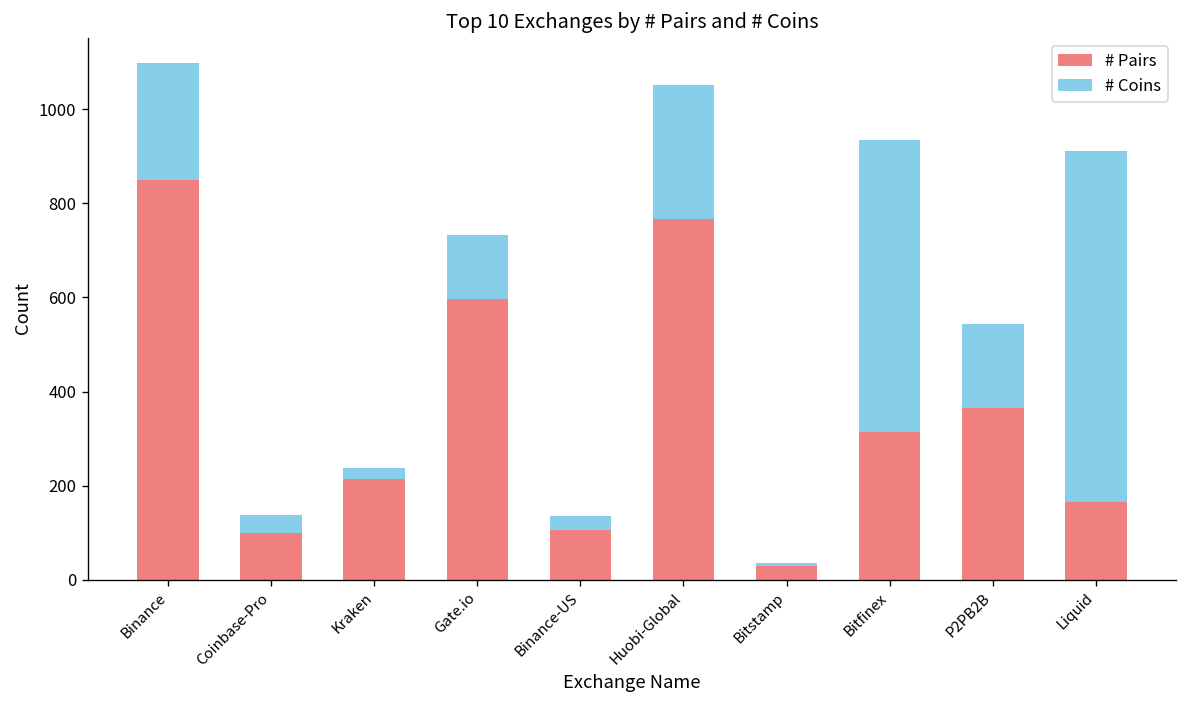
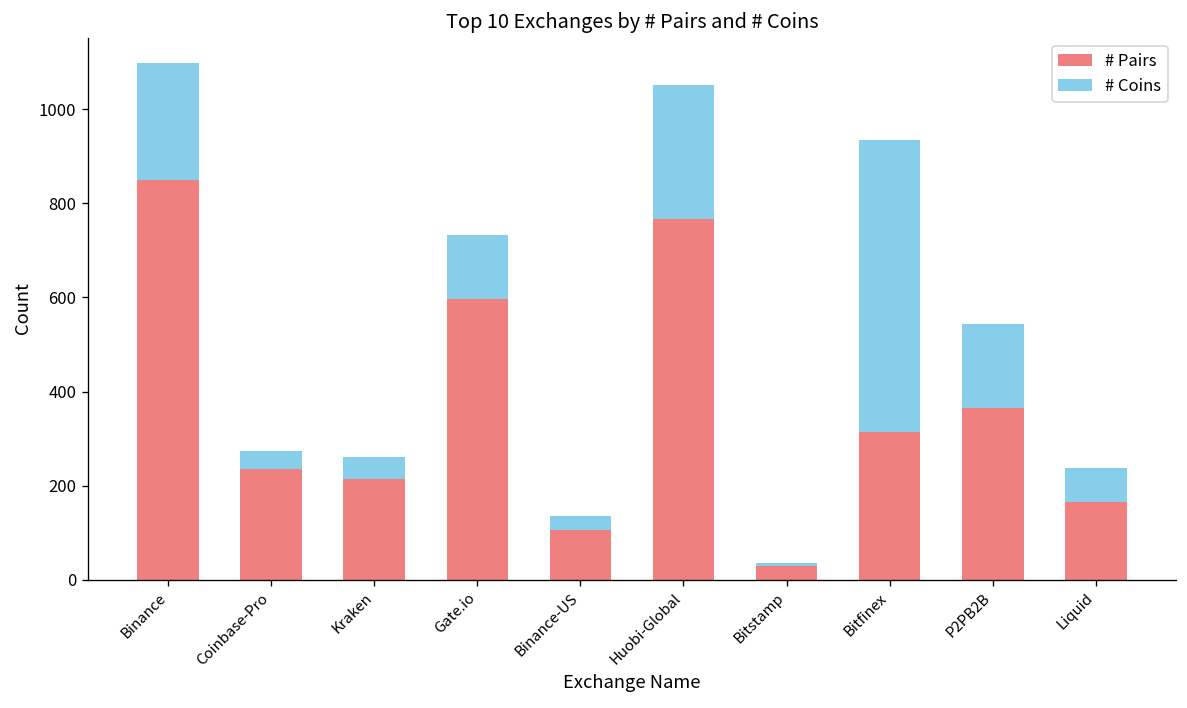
# Pairs, Coinbase-Pro: 100 -> 240
# Coins, Kraken: 20 -> 50
# Coins, Liquid: 750 -> 70
